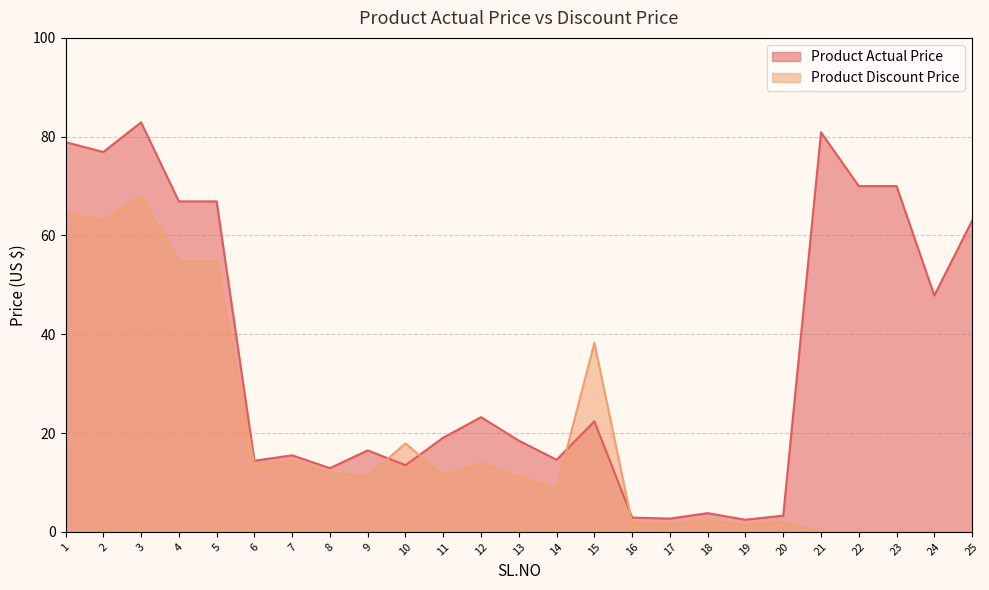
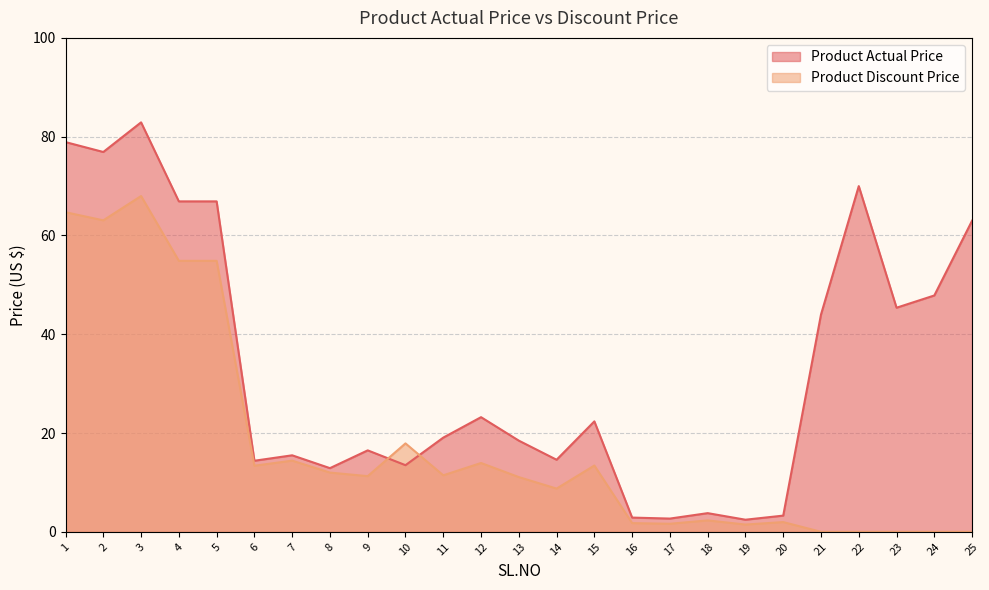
Product Discount Price, 15: 38 -> 13
Product Actual Price, 21: 81 -> 44
Product Actual Price, 23: 70 -> 45
